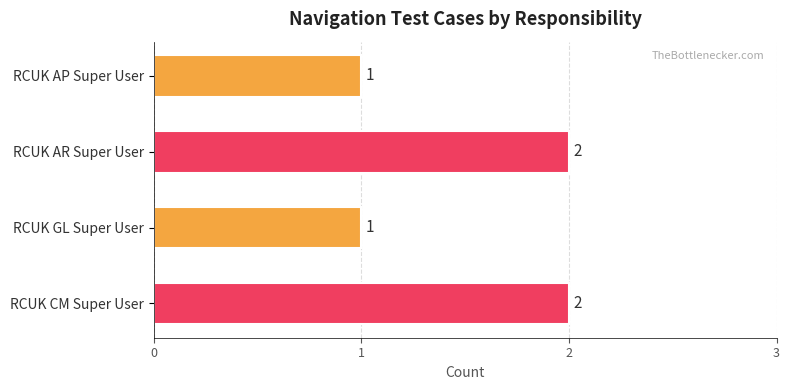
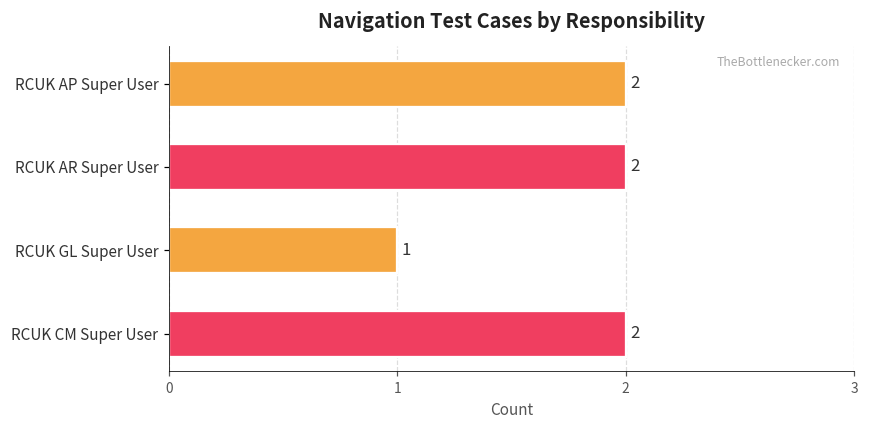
RCUK AP Super User: 1 -> 2
